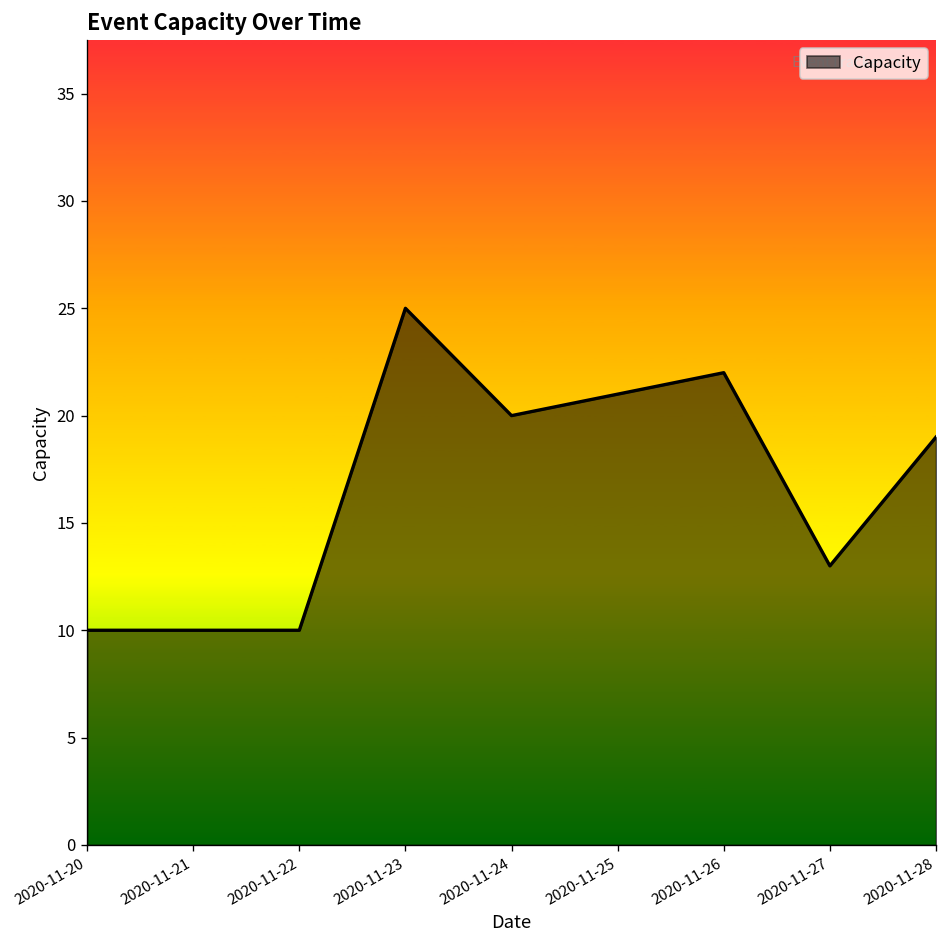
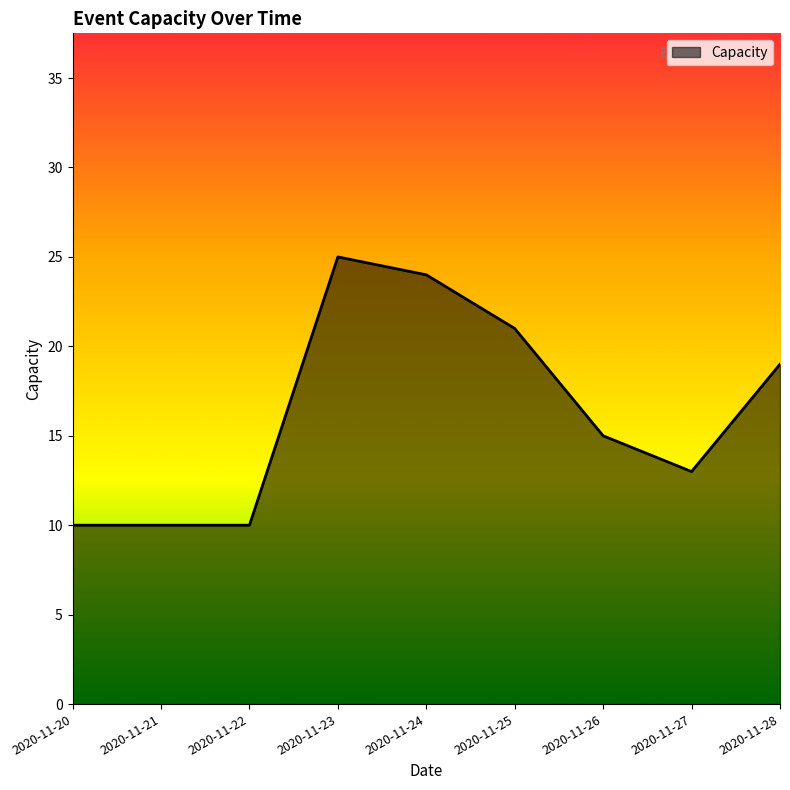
2020-11-24: 20 -> 24
2020-11-26: 22 -> 15
